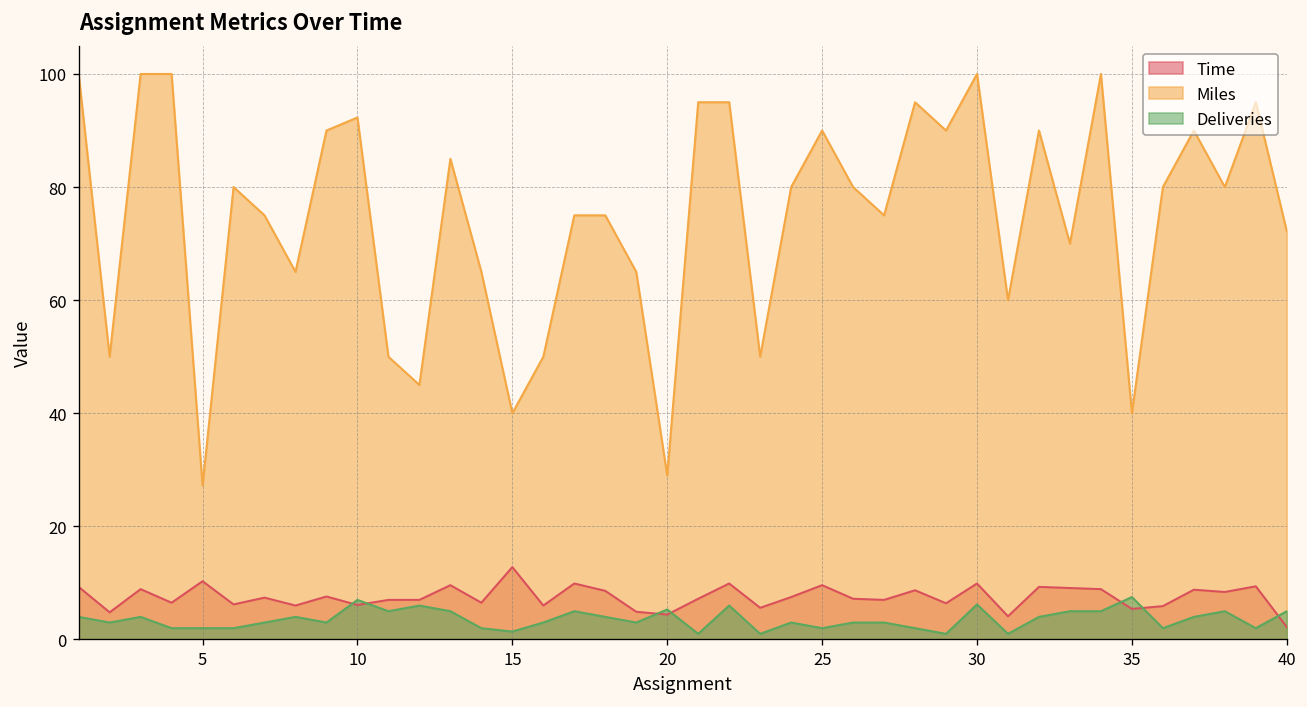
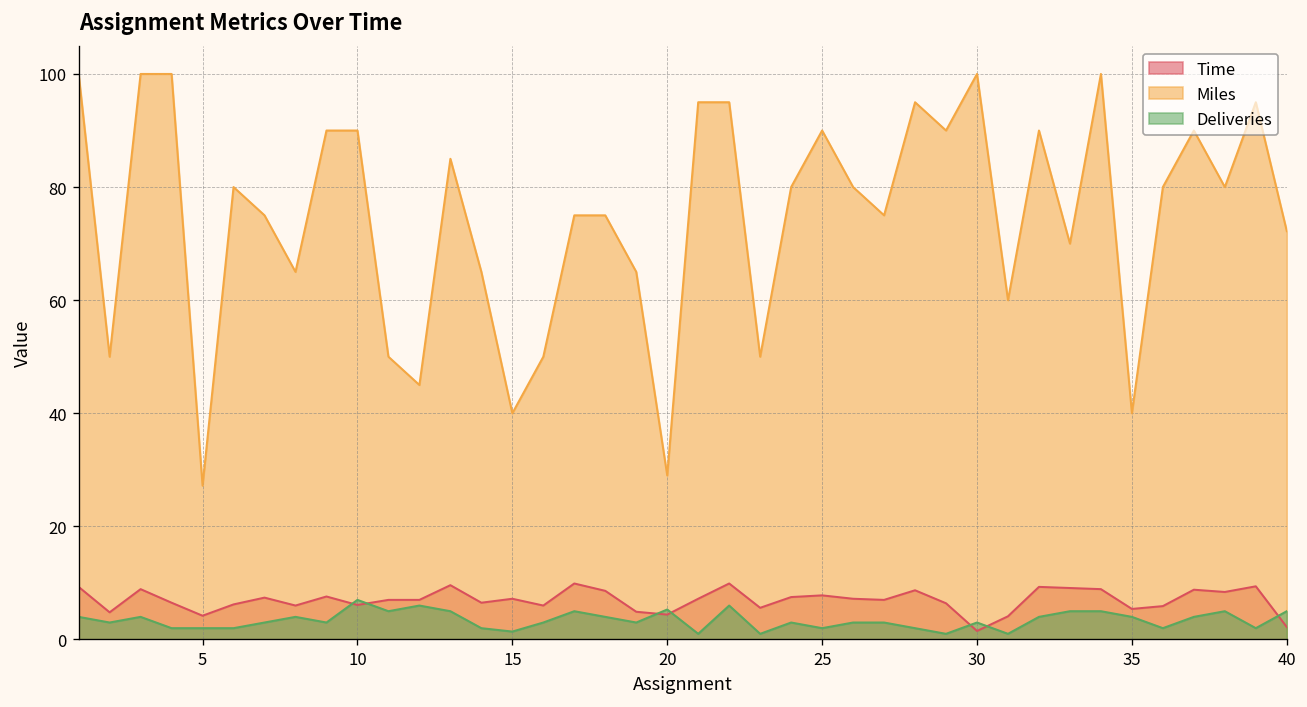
Time, 5: 10 -> 4
Miles, 10: 92 -> 90
Time, 15: 13 -> 7
Time, 25: 10 -> 8
Time, 30: 10 -> 2
Deliveries, 30: 6 -> 3
Deliveries, 35: 8 -> 4
